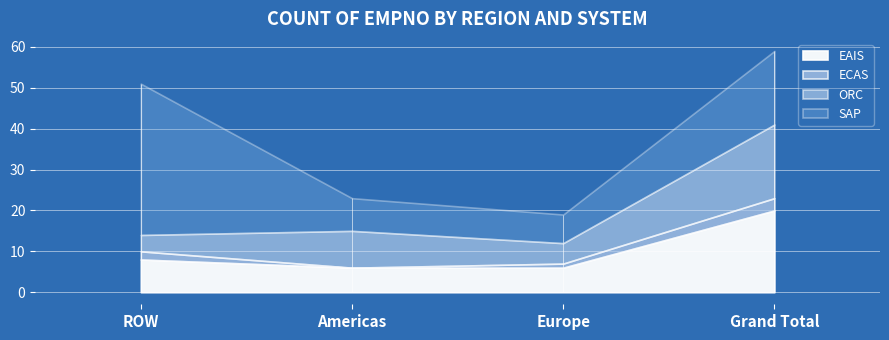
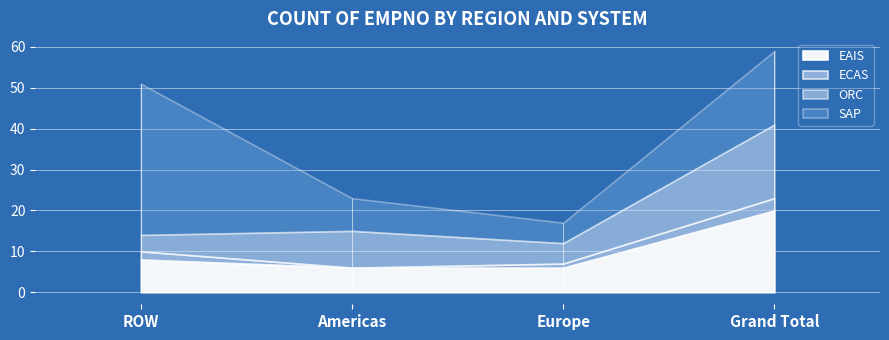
SAP, Europe: 7 -> 5
